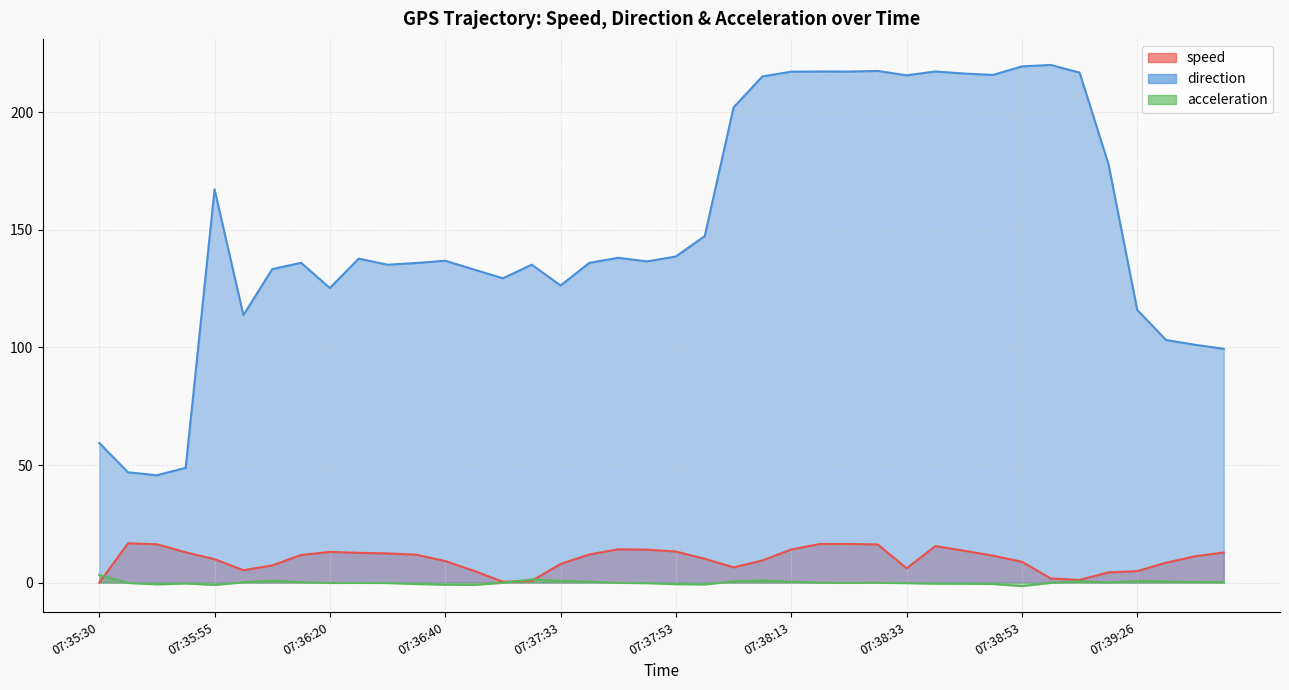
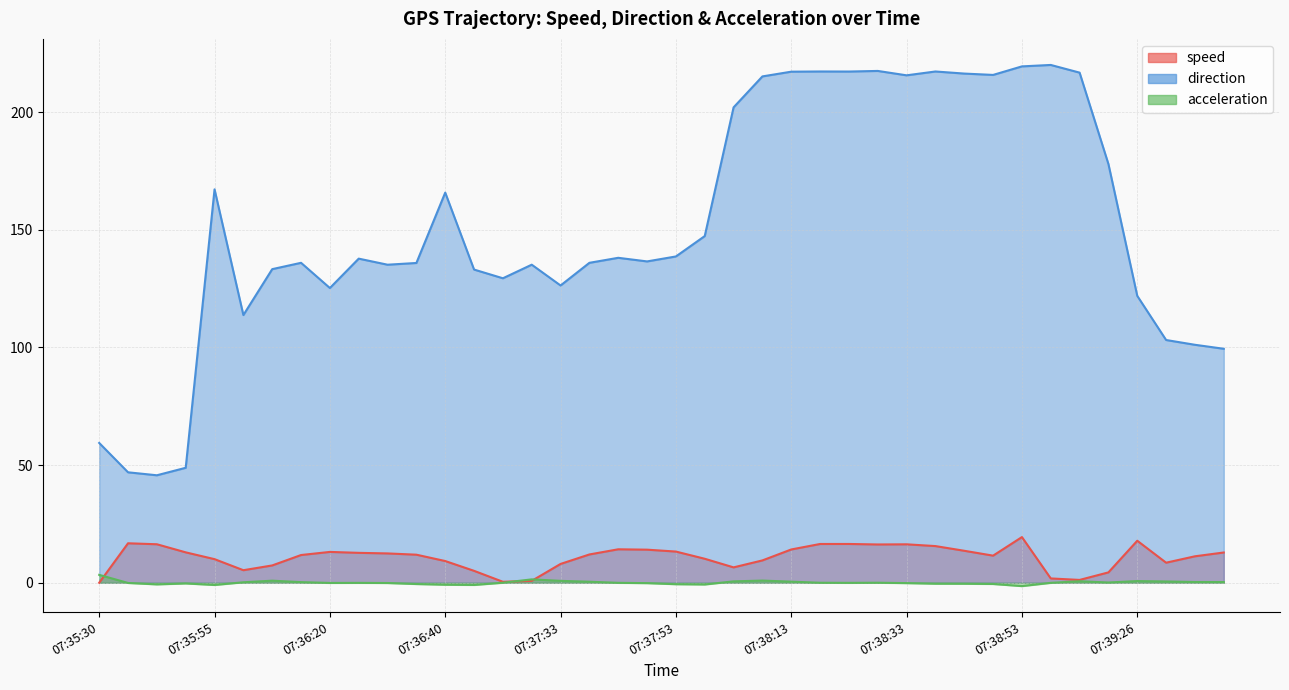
direction, 07:36:40: 137 -> 166
speed, 07:38:33: 6 -> 16
speed, 07:38:53: 9 -> 19
speed, 07:39:26: 5 -> 18
direction, 07:39:26: 116 -> 122
